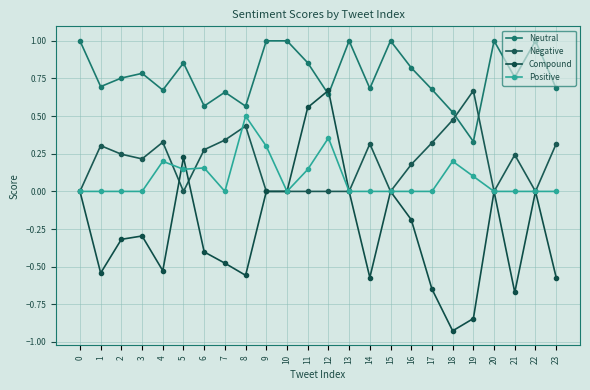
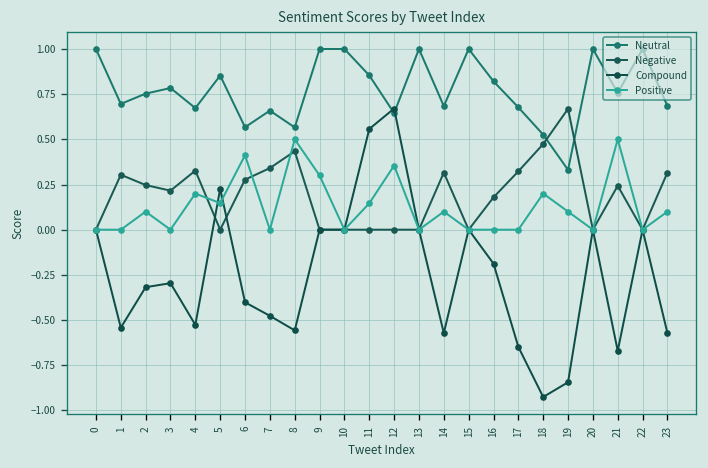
Positive, 2: 0.0 -> 0.1
Positive, 6: 0.16 -> 0.41
Positive, 14: 0.0 -> 0.1
Positive, 21: 0.0 -> 0.5
Positive, 23: 0.0 -> 0.1
